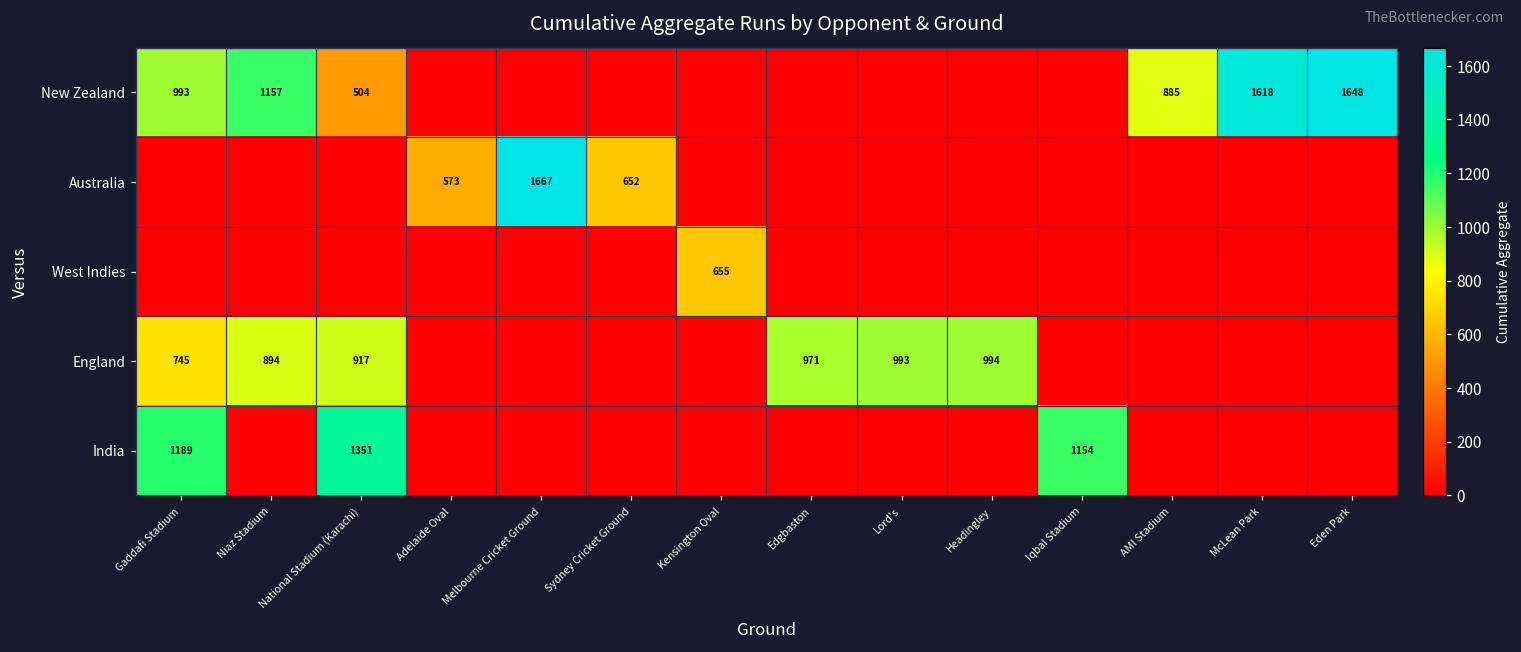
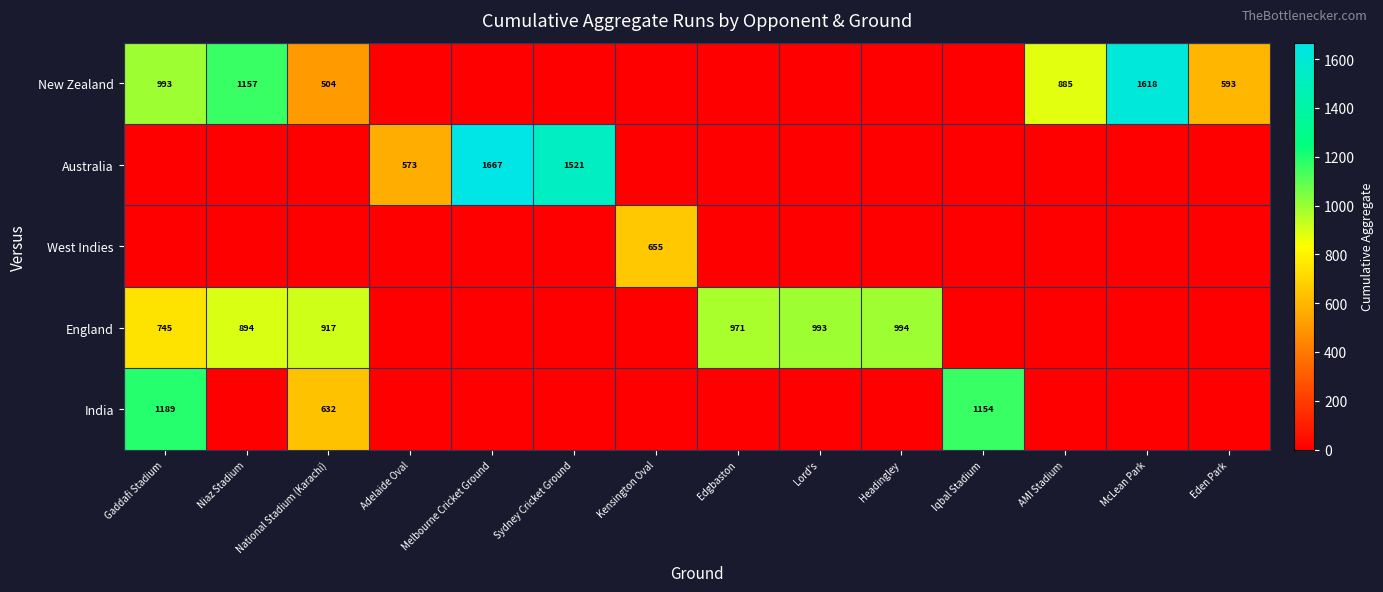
New Zealand, Eden Park: 1648 -> 593
Australia, Sydney Cricket Ground: 652 -> 1521
India, National Stadium (Karachi): 1351 -> 632
